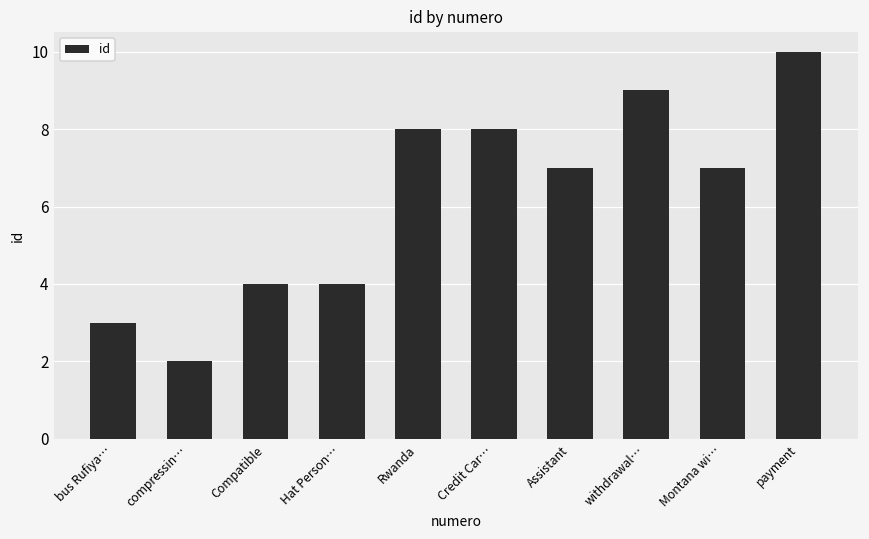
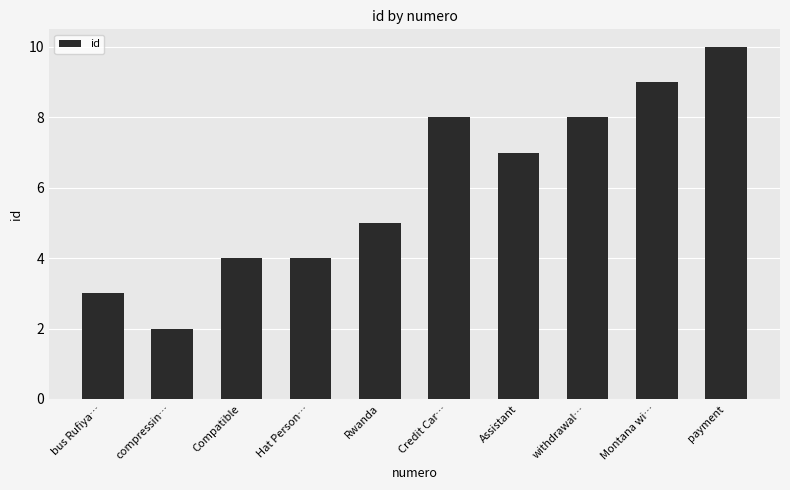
Rwanda: 8 -> 5
withdrawal…: 9 -> 8
Montana wi…: 7 -> 9
